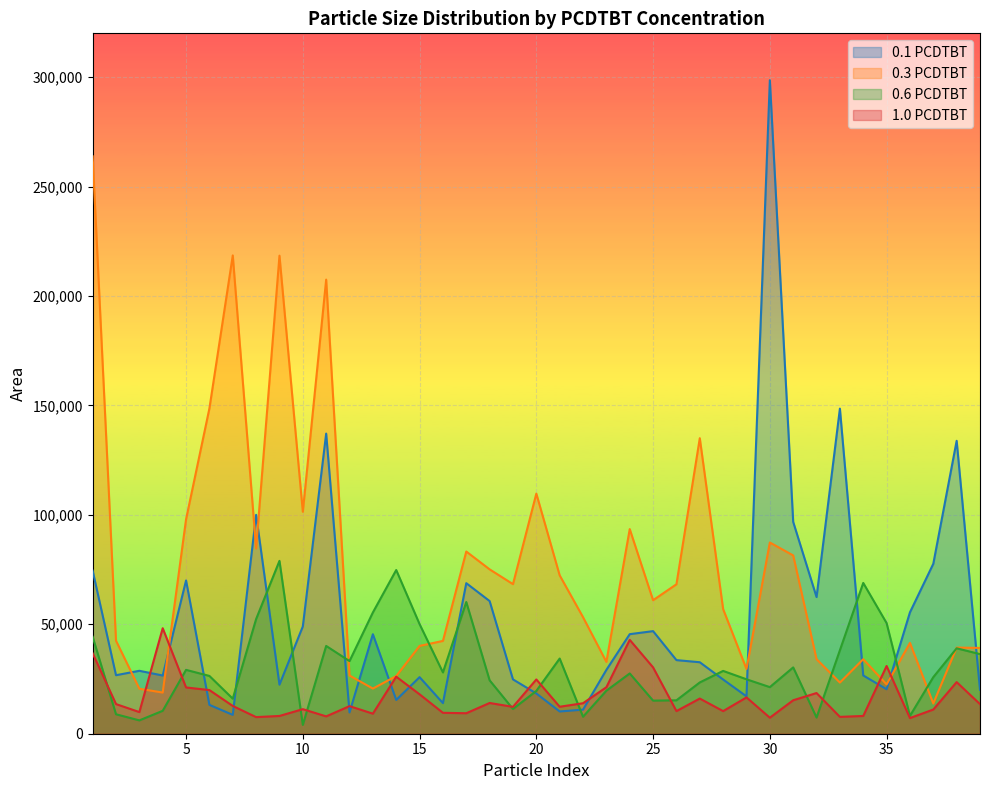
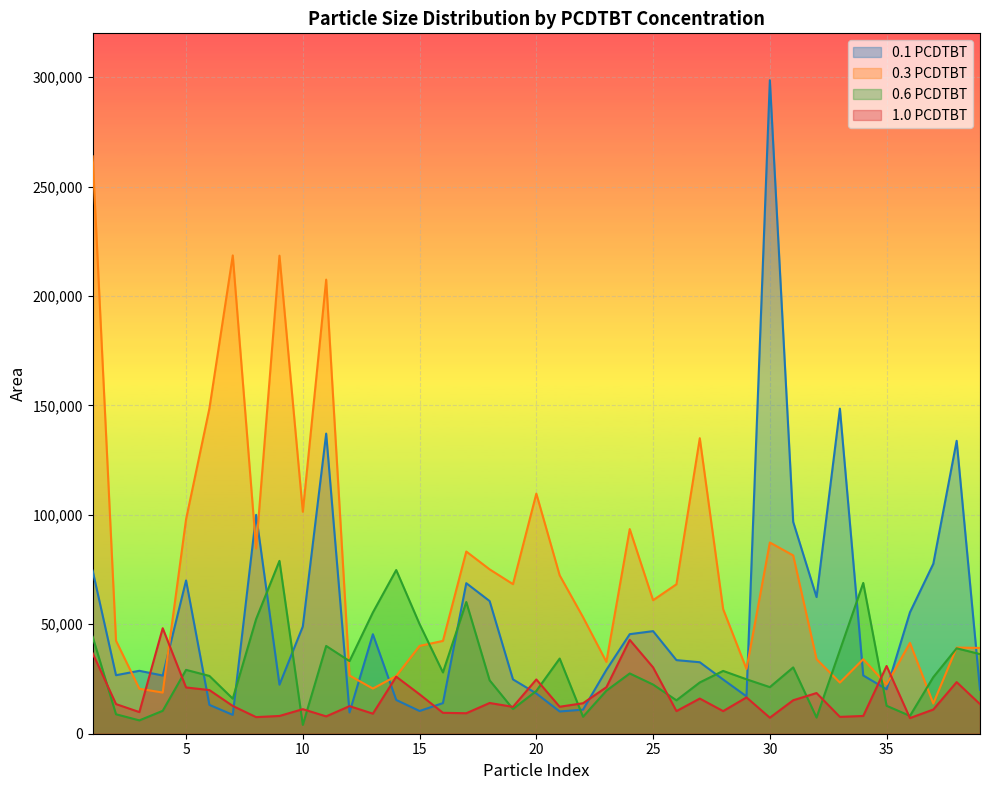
0.1 PCDTBT, 15: 26,000 -> 10,000
0.6 PCDTBT, 25: 15,000 -> 22,000
0.6 PCDTBT, 35: 51,000 -> 13,000
